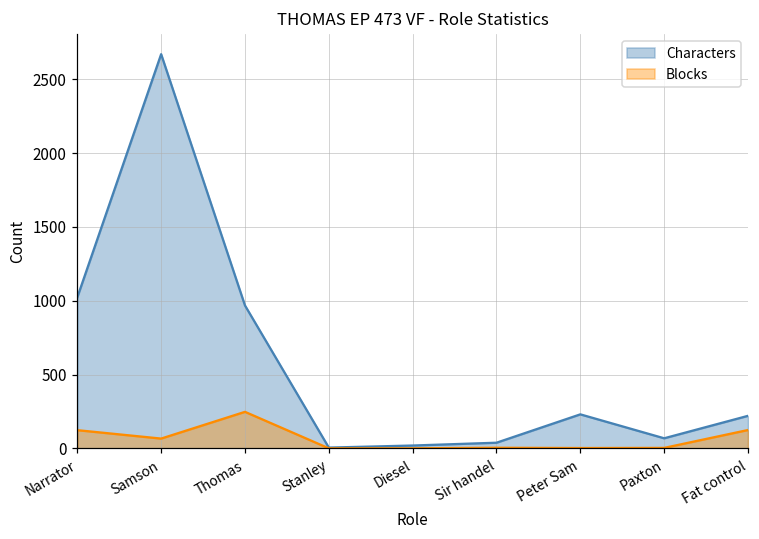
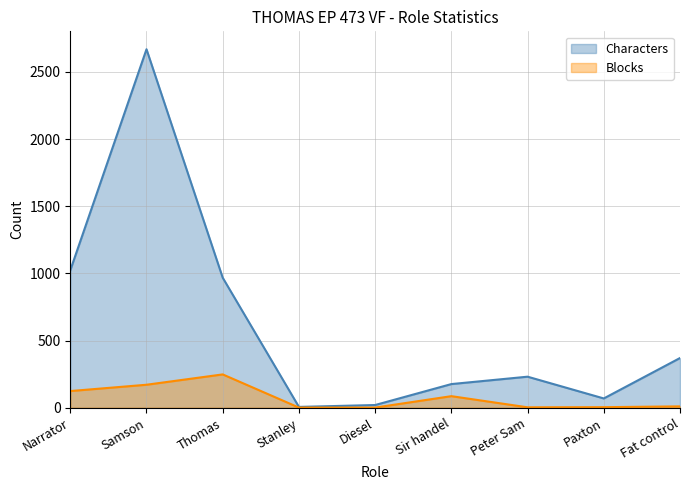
Blocks, Samson: 70 -> 170
Characters, Sir handel: 40 -> 180
Blocks, Sir handel: 10 -> 90
Characters, Fat control: 220 -> 370
Blocks, Fat control: 130 -> 10
